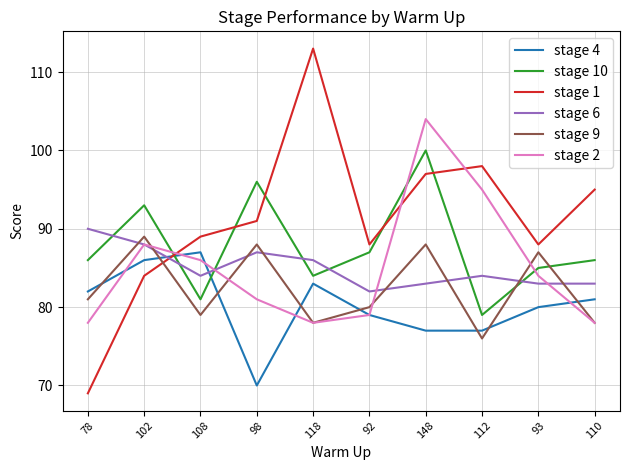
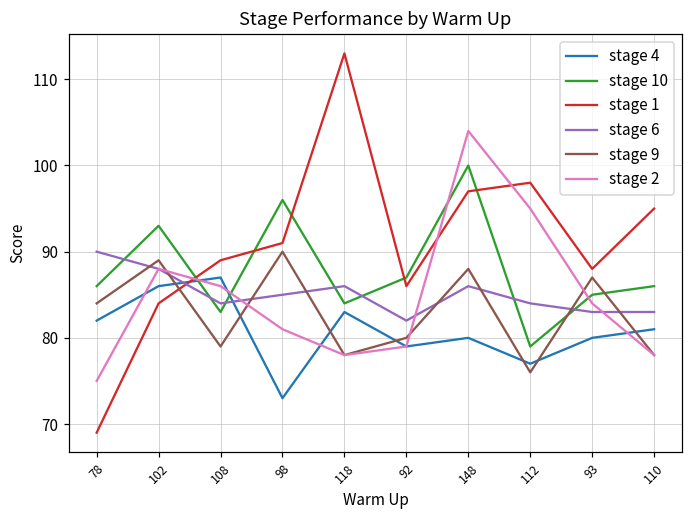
stage 9, 78: 81 -> 84
stage 2, 78: 78 -> 75
stage 10, 108: 81 -> 83
stage 4, 98: 70 -> 73
stage 6, 98: 87 -> 85
stage 9, 98: 88 -> 90
stage 1, 92: 88 -> 86
stage 4, 148: 77 -> 80
stage 6, 148: 83 -> 86
